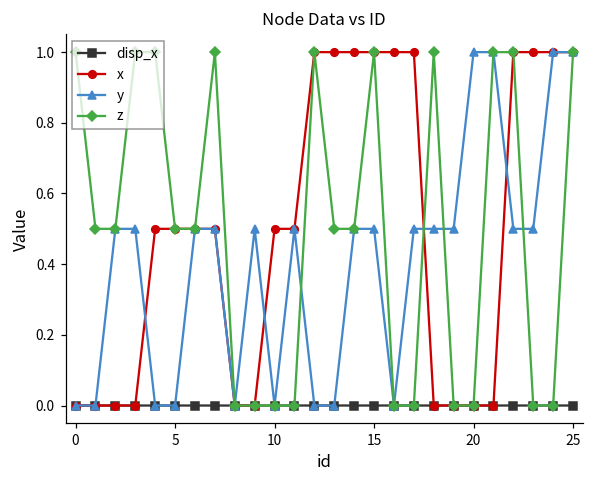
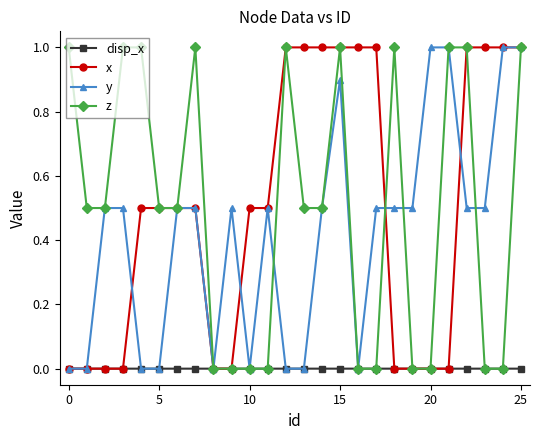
y, 15: 0.5 -> 0.9
